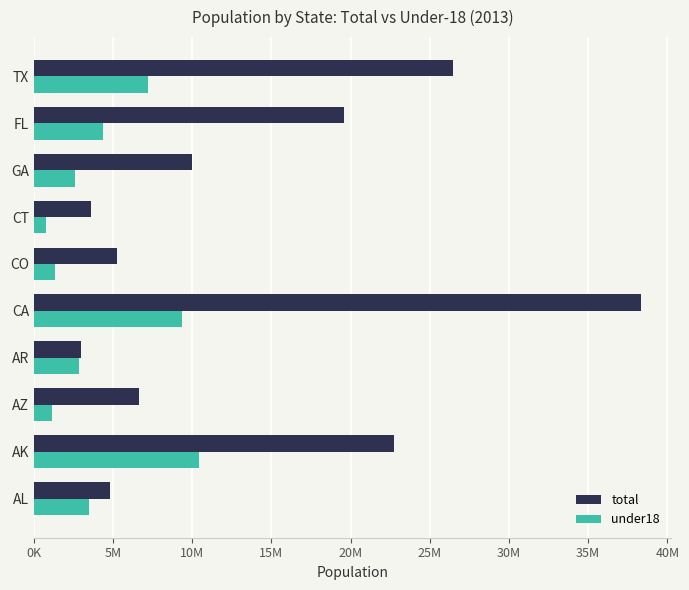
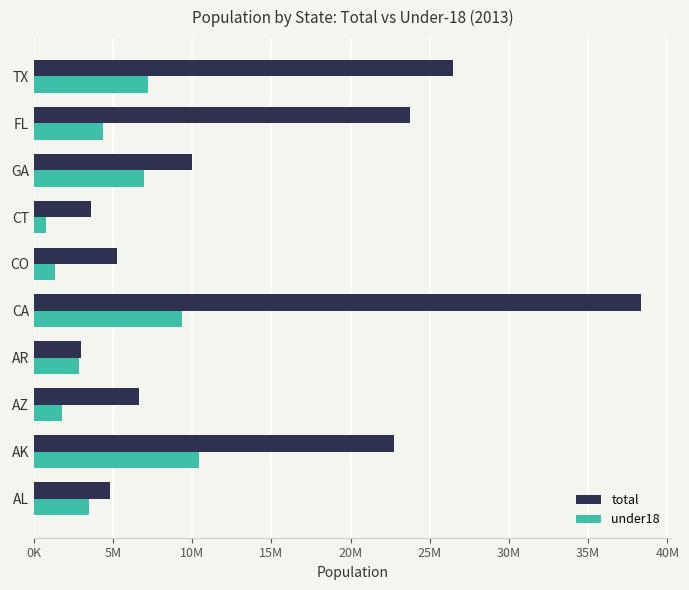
total, FL: 19600000 -> 23700000
under18, GA: 2600000 -> 7000000
under18, AZ: 1100000 -> 1800000
